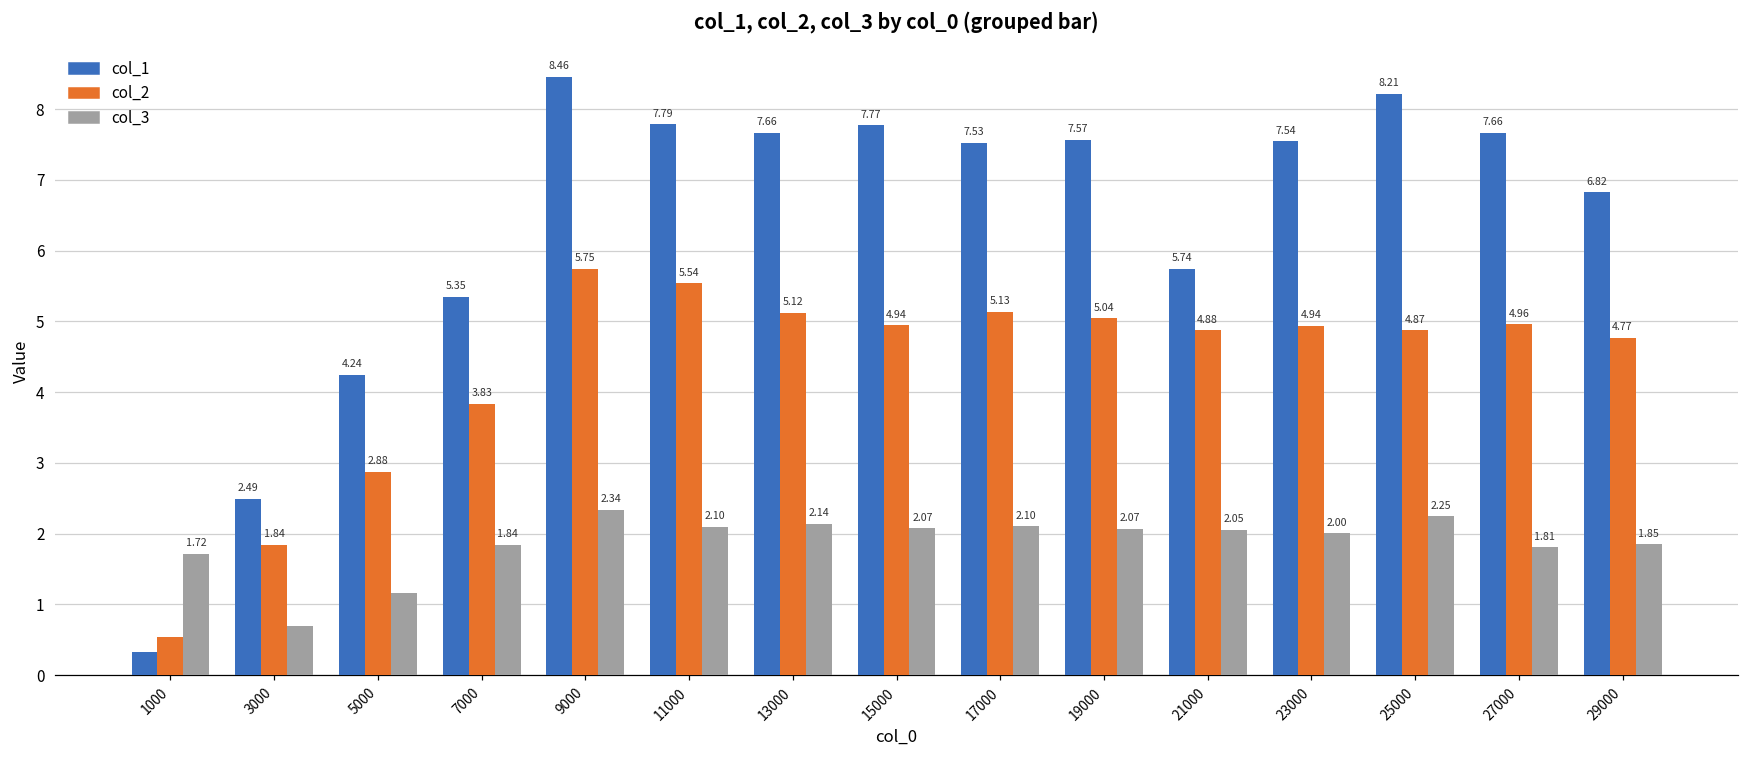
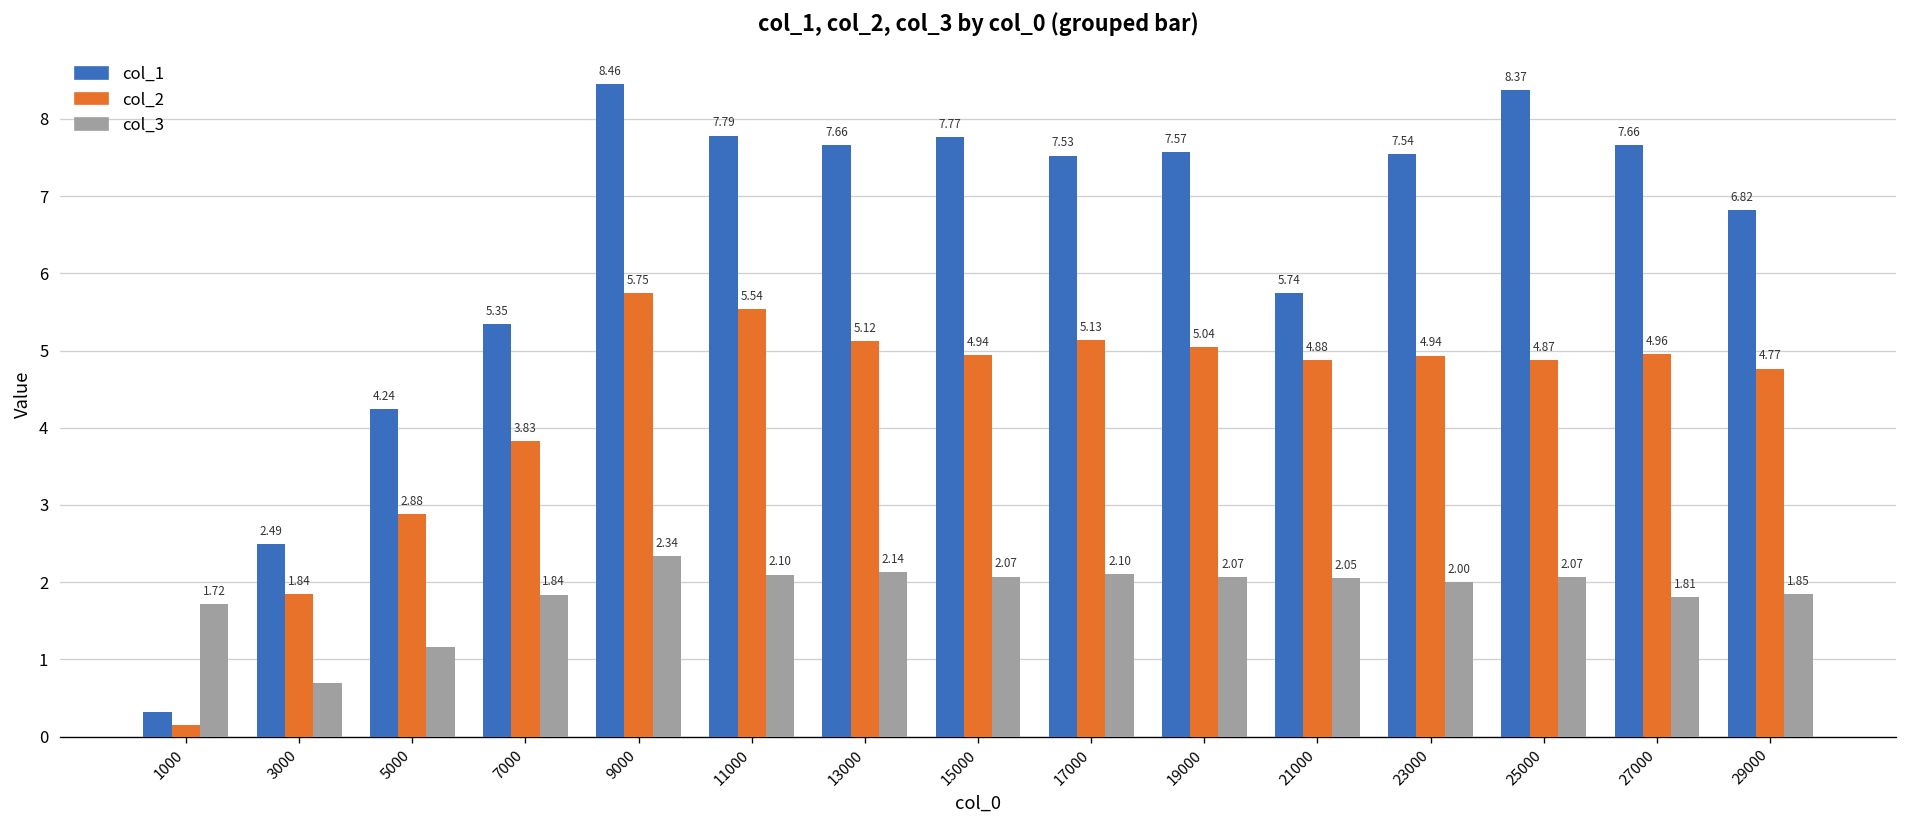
col_2, 1000: 0.5 -> 0.1
col_1, 25000: 8.21 -> 8.37
col_3, 25000: 2.25 -> 2.07
